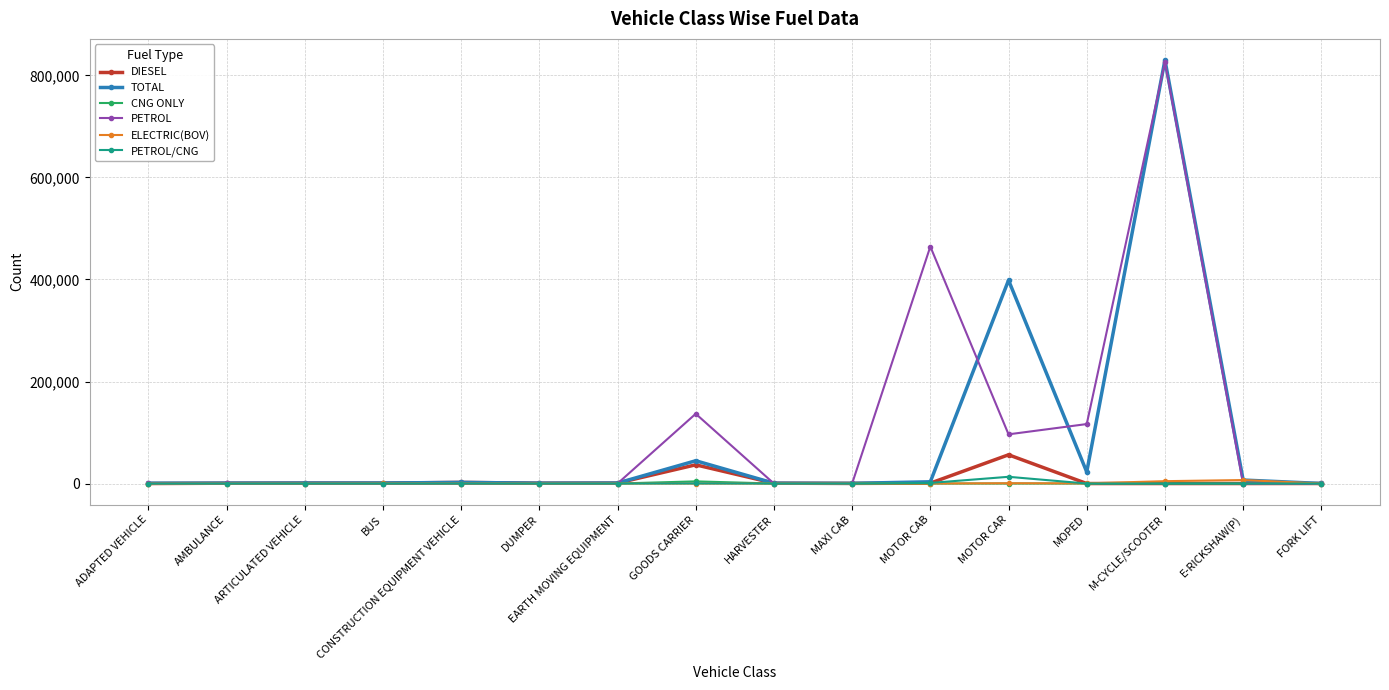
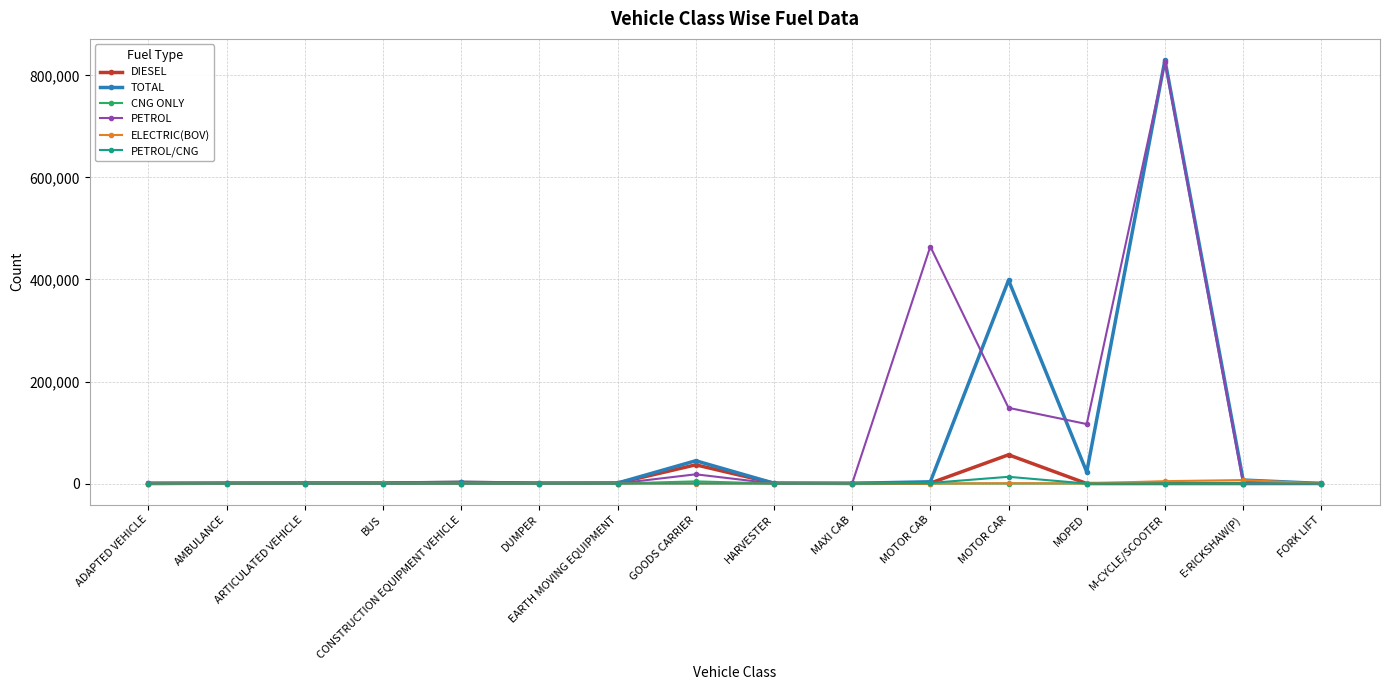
PETROL, GOODS CARRIER: 140,000 -> 20,000
PETROL, MOTOR CAR: 100,000 -> 150,000
